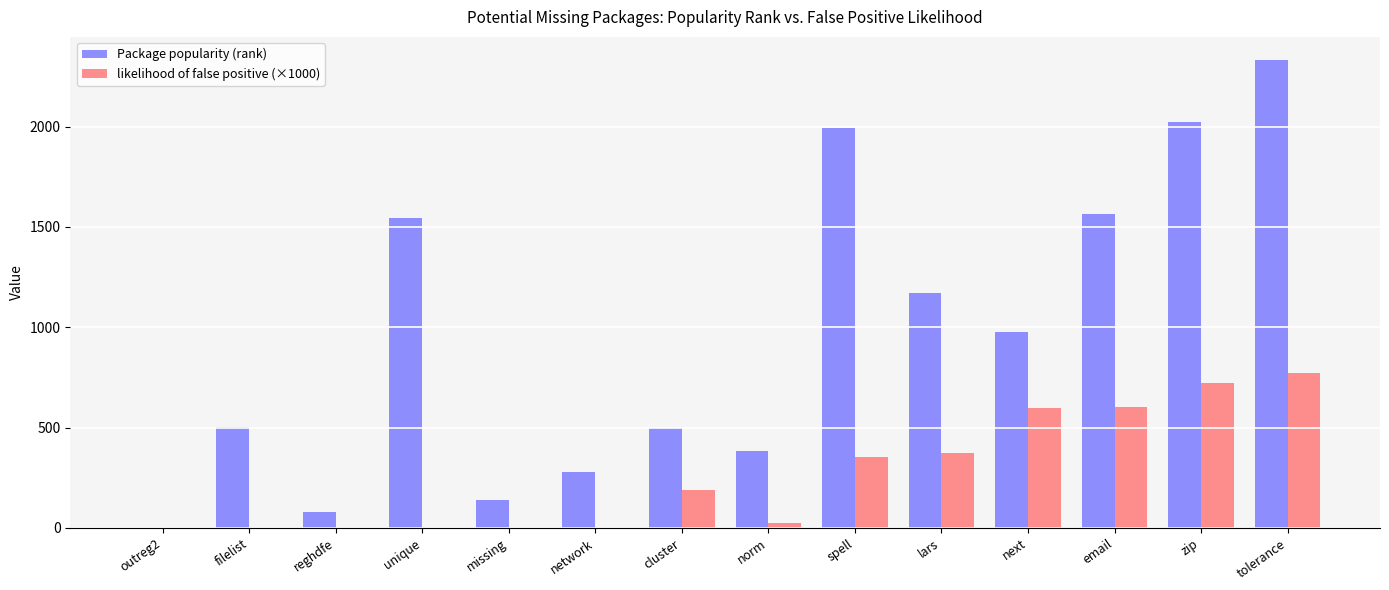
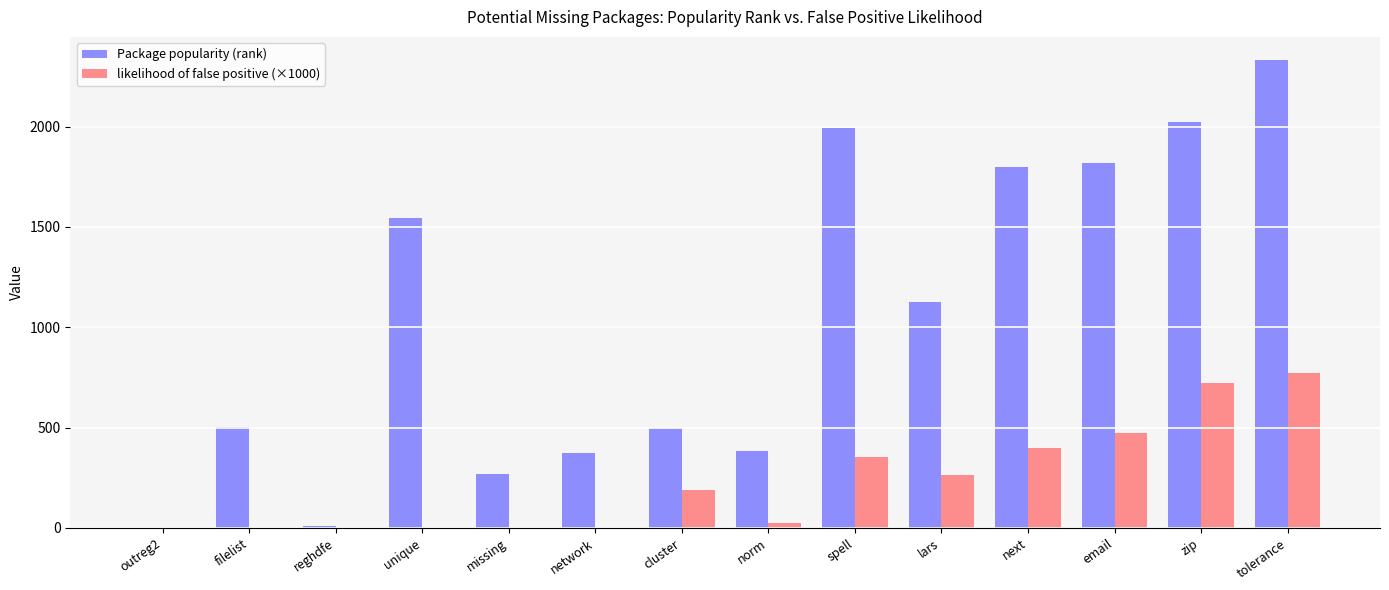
Package popularity (rank), reghdfe: 80 -> 10
Package popularity (rank), missing: 140 -> 270
Package popularity (rank), network: 280 -> 370
Package popularity (rank), lars: 1170 -> 1120
likelihood of false positive (×1000), lars: 370 -> 260
Package popularity (rank), next: 980 -> 1800
likelihood of false positive (×1000), next: 600 -> 400
Package popularity (rank), email: 1560 -> 1820
likelihood of false positive (×1000), email: 600 -> 470
